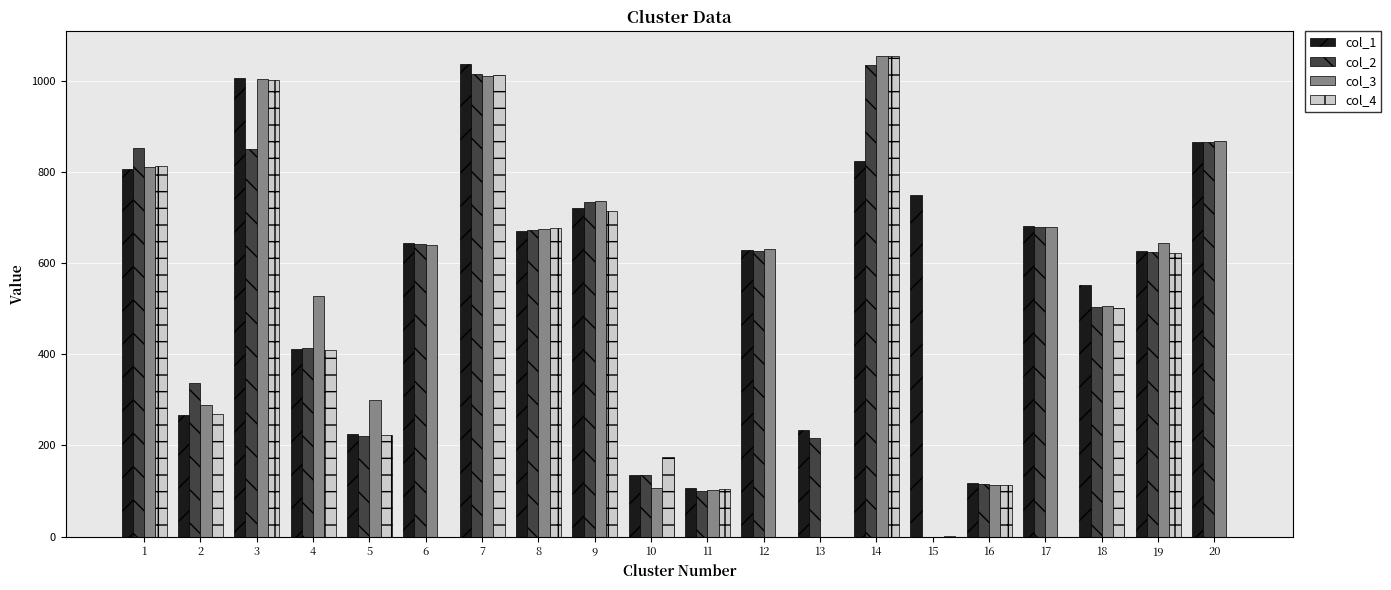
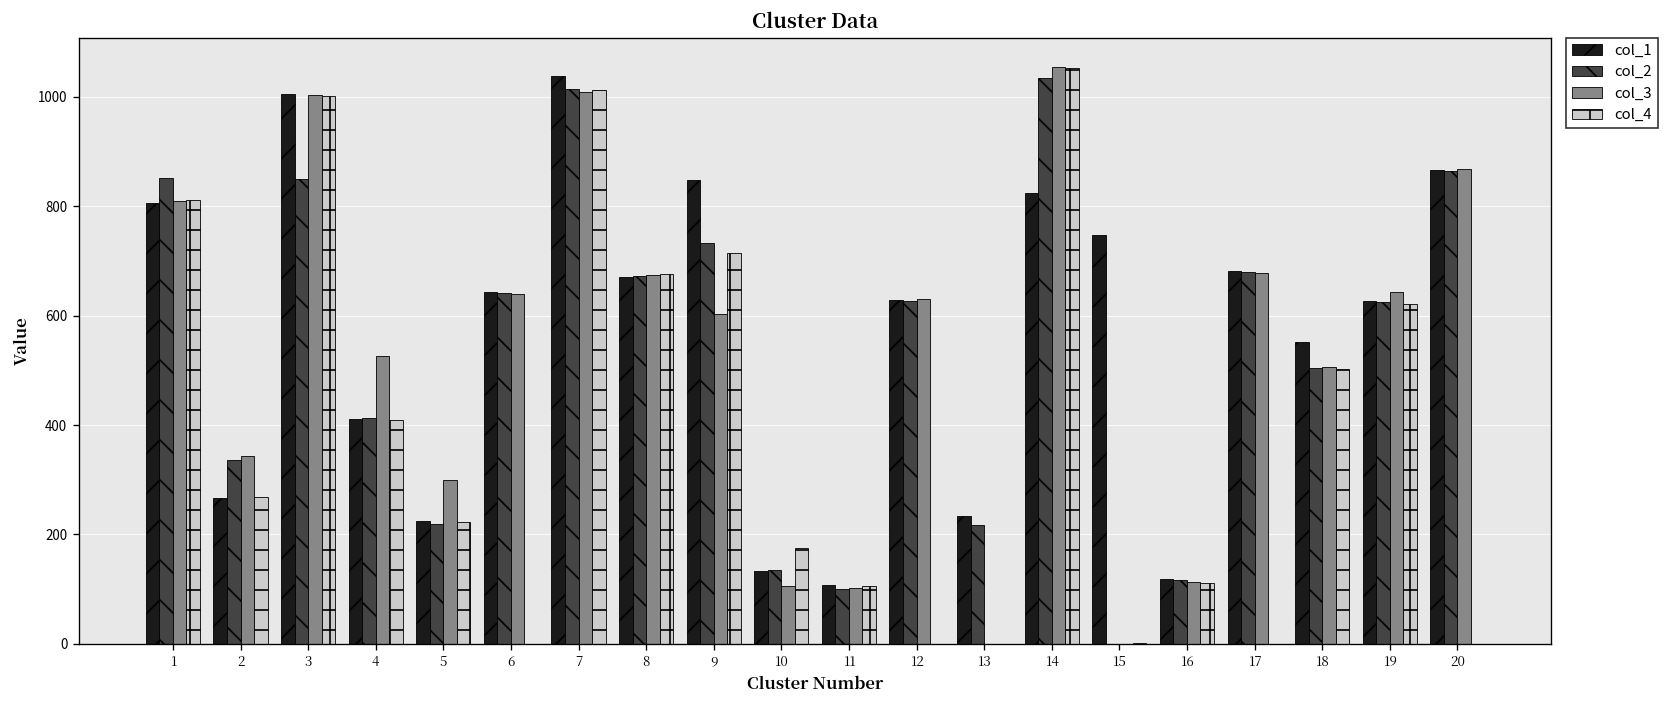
col_3, 2: 290 -> 340
col_1, 9: 720 -> 850
col_3, 9: 740 -> 600
